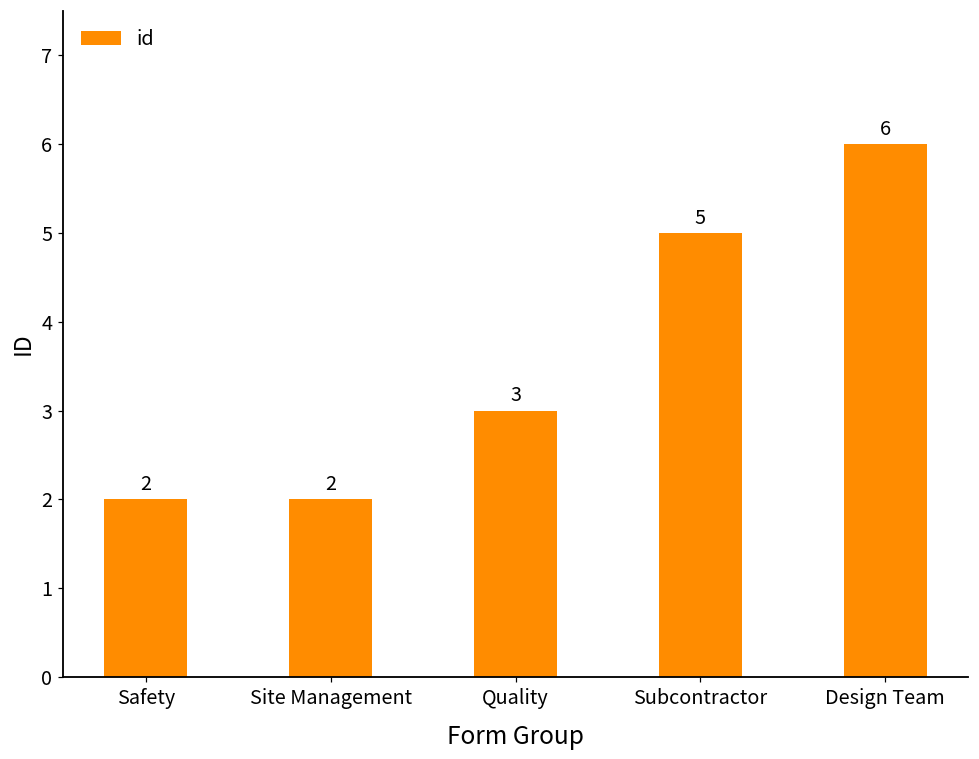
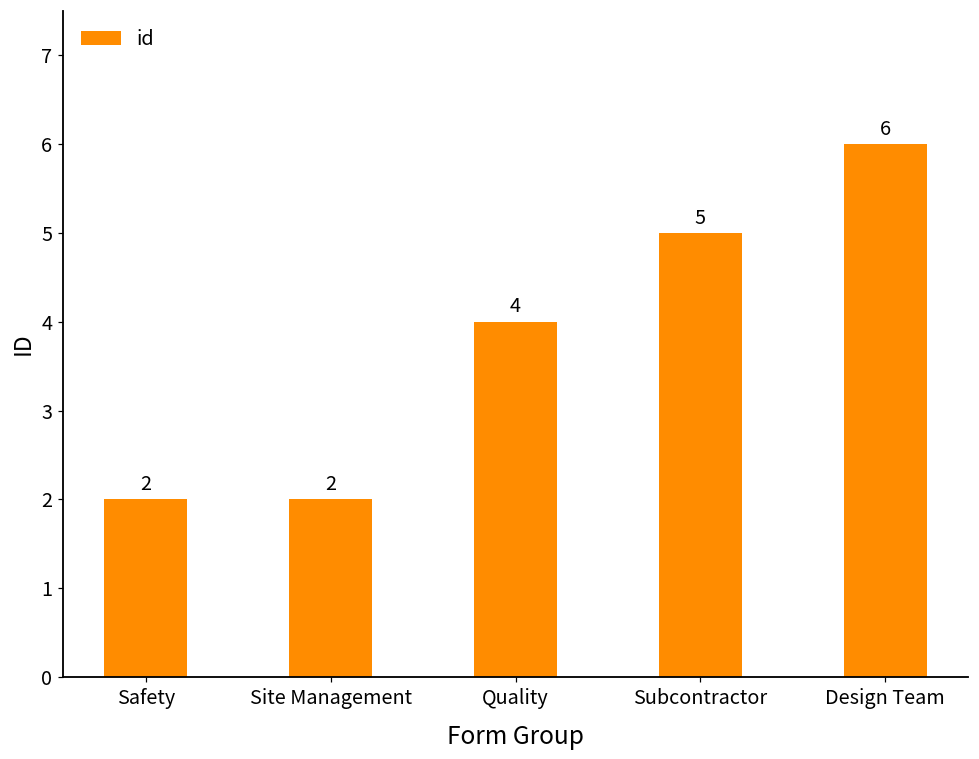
Quality: 3 -> 4
